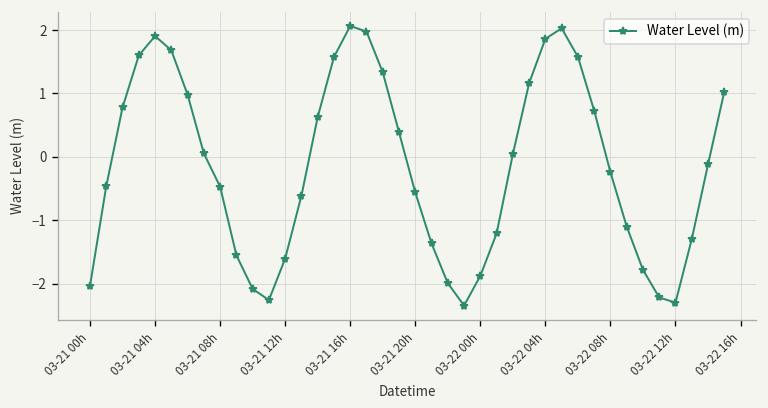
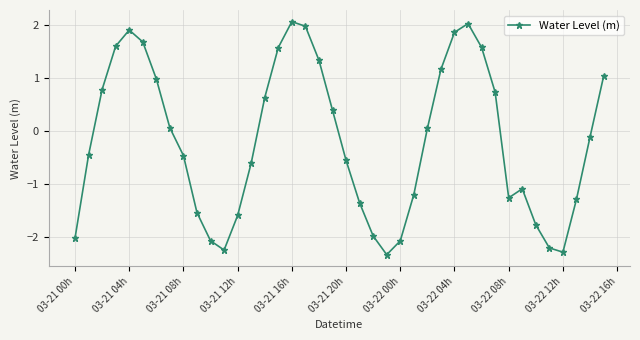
03-22 00h: -1.9 -> -2.1
03-22 08h: -0.2 -> -1.3
